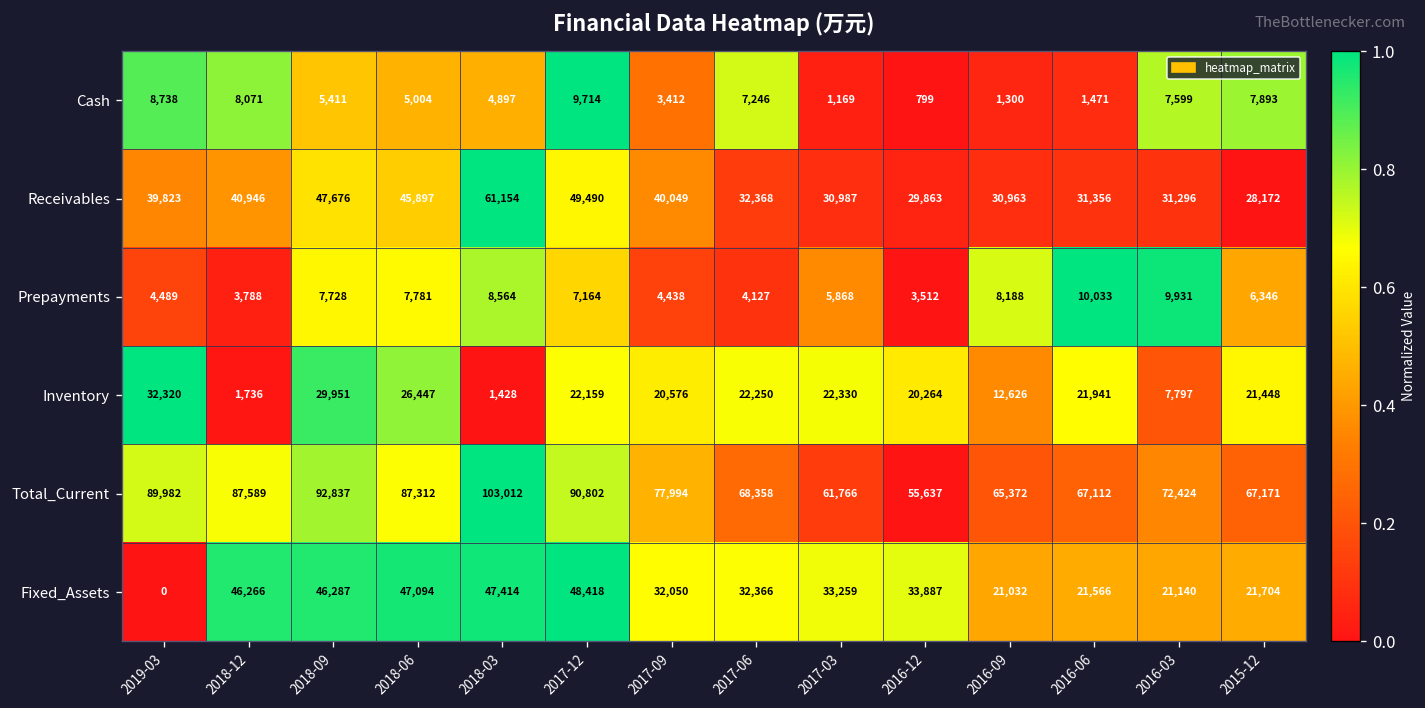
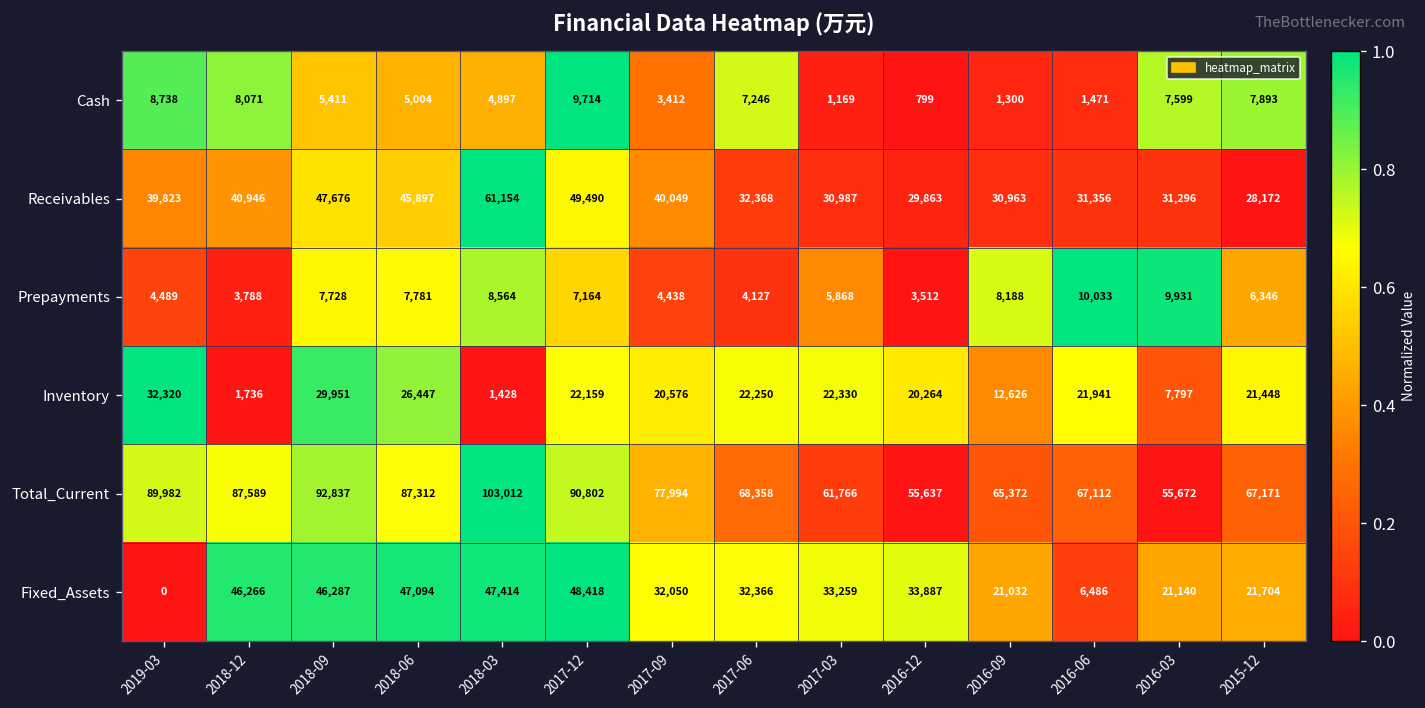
Total_Current, 2016-03: 72,424 -> 55,672
Fixed_Assets, 2016-06: 21,566 -> 6,486
